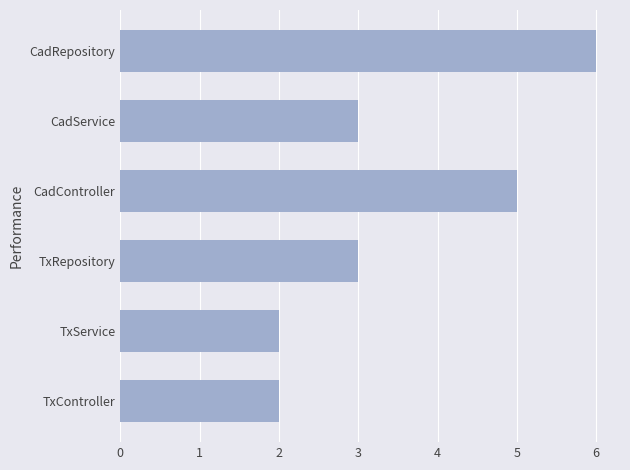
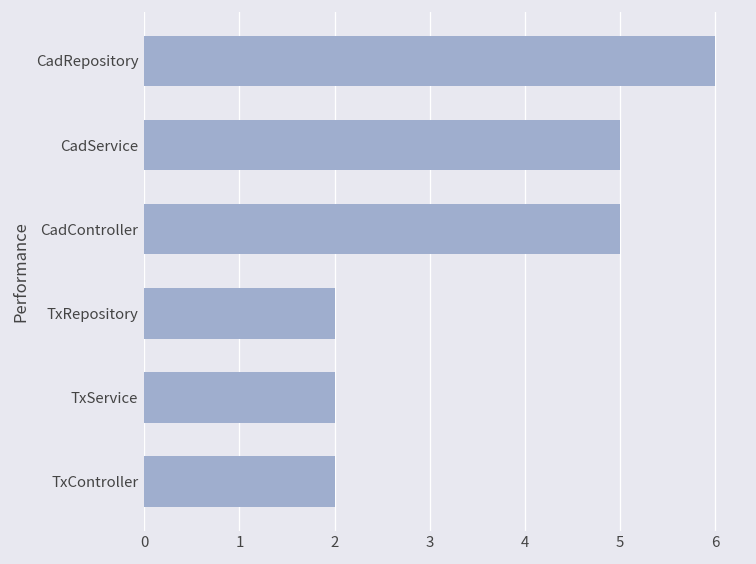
CadService: 3 -> 5
TxRepository: 3 -> 2
